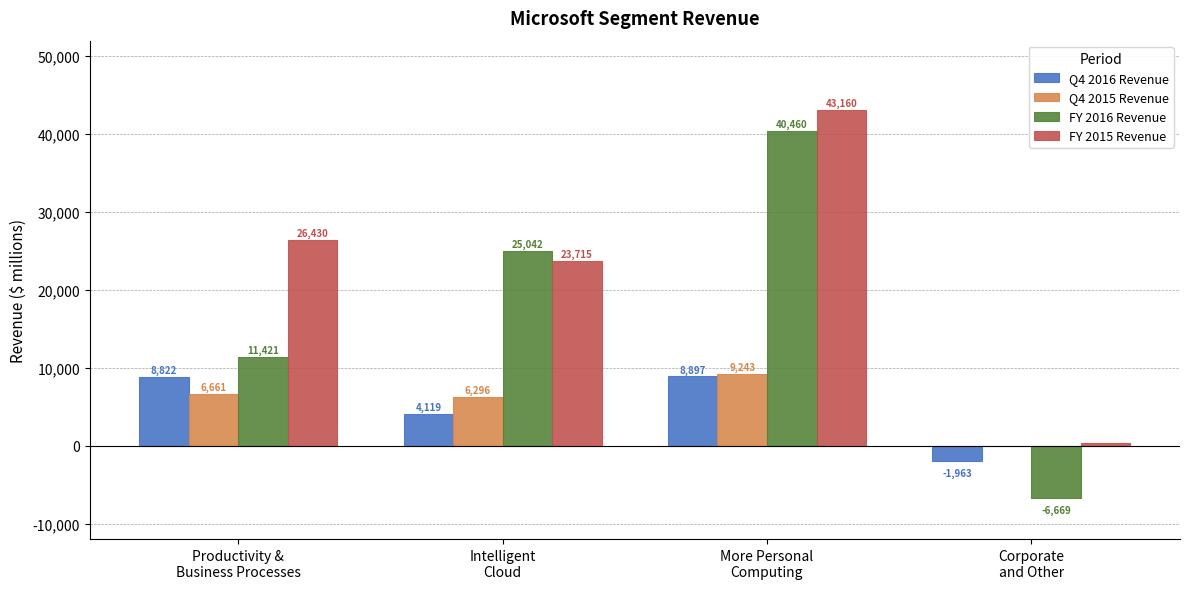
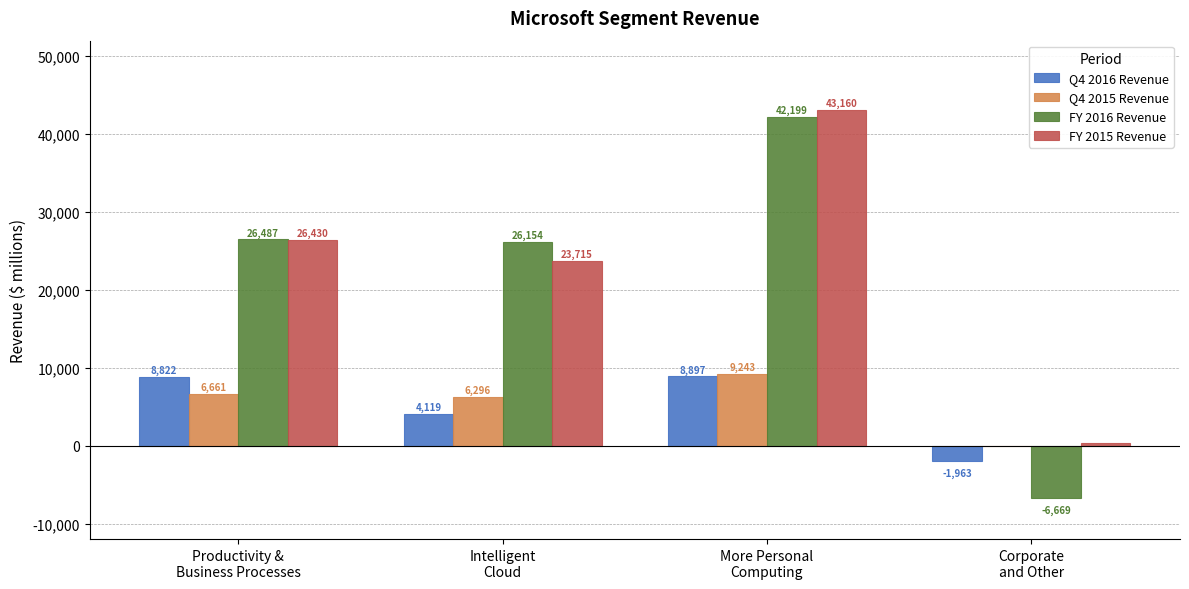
FY 2016 Revenue, Productivity & Business Processes: 11,421 -> 26,487
FY 2016 Revenue, Intelligent Cloud: 25,042 -> 26,154
FY 2016 Revenue, More Personal Computing: 40,460 -> 42,199
